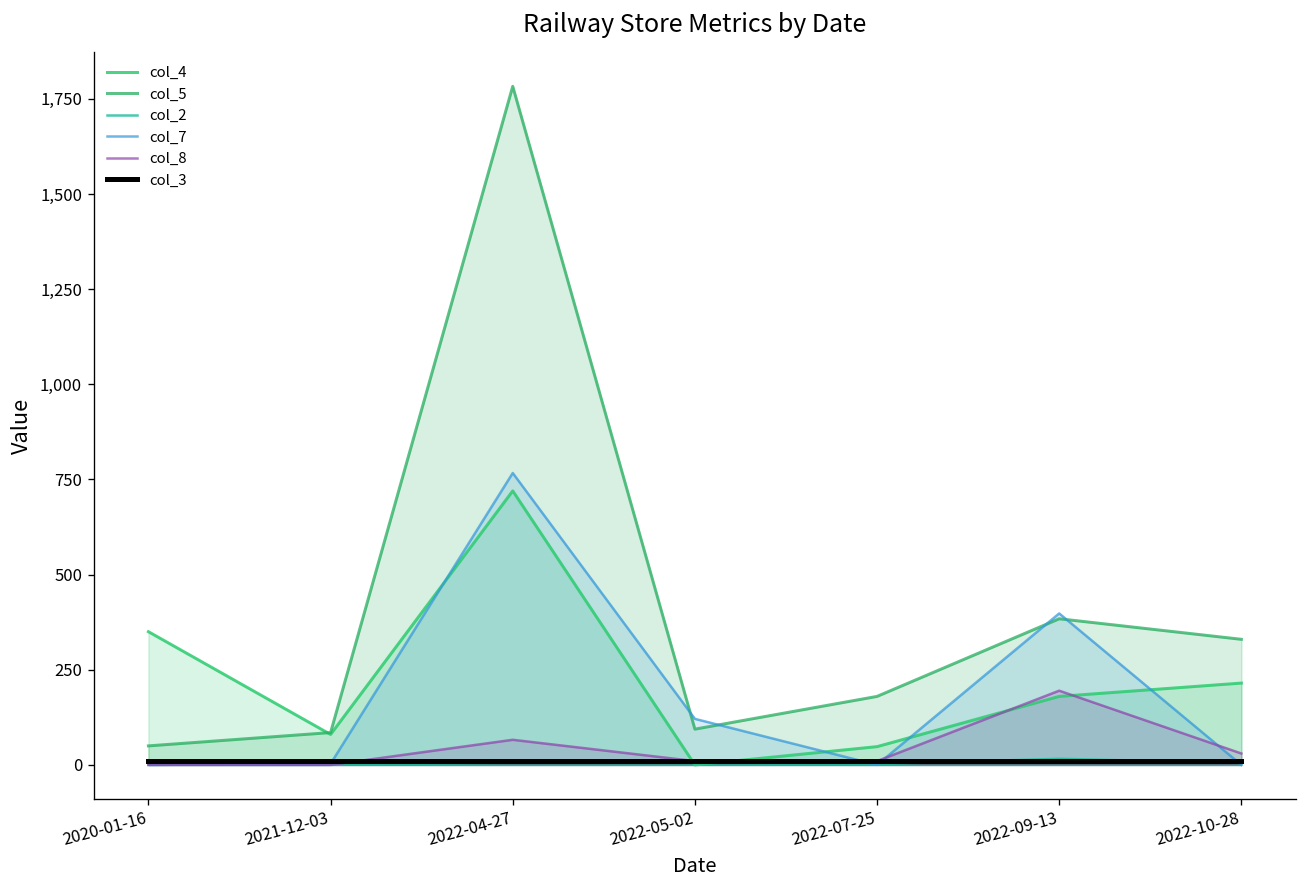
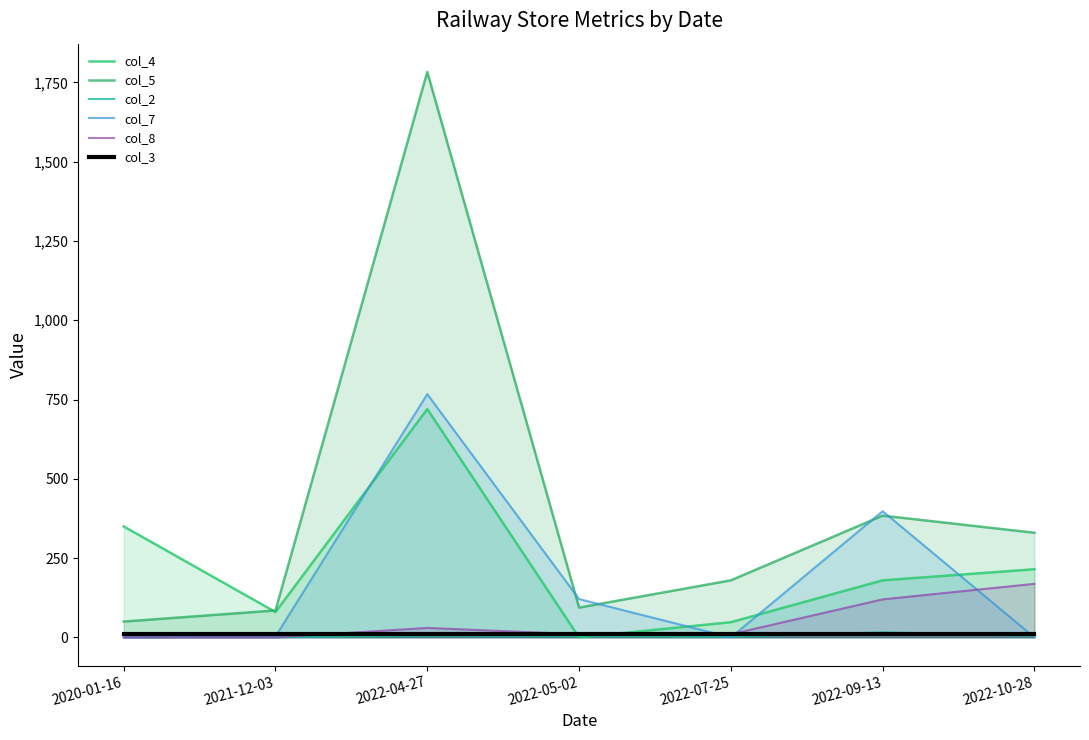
col_8, 2022-04-27: 70 -> 30
col_8, 2022-09-13: 200 -> 120
col_8, 2022-10-28: 30 -> 170
